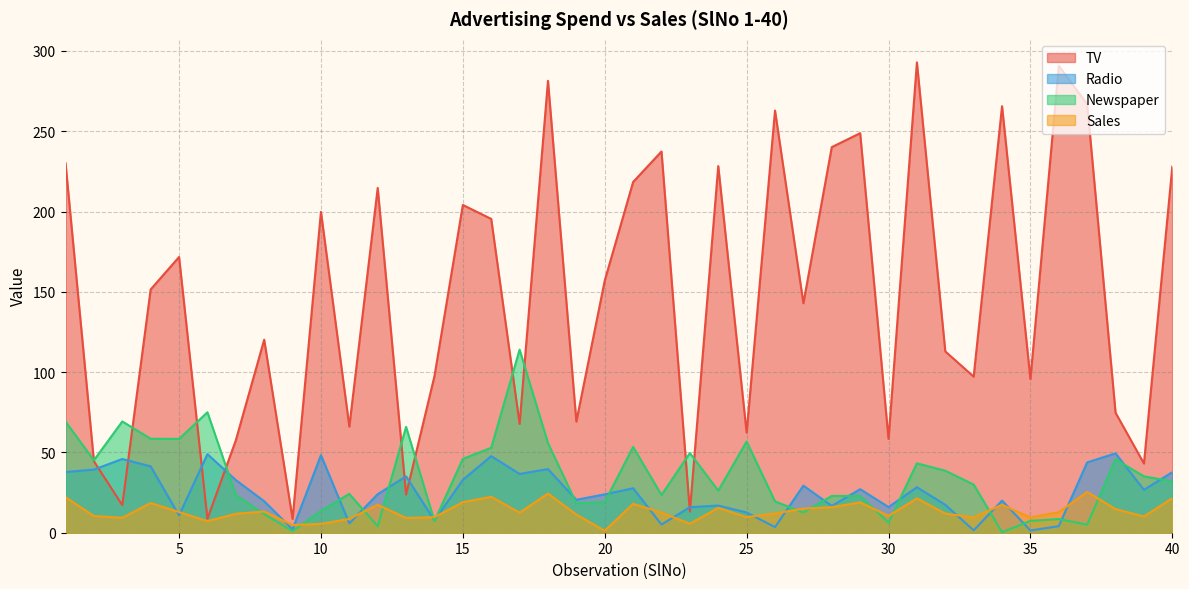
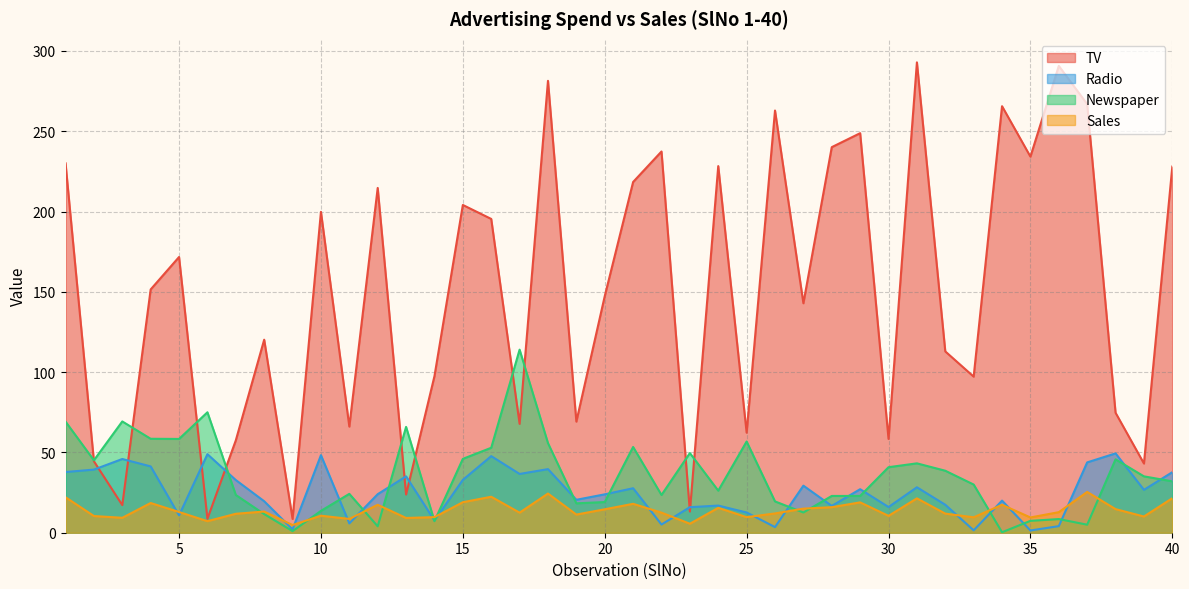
Sales, 10: 6 -> 11
TV, 20: 157 -> 147
Sales, 20: 1 -> 15
Newspaper, 30: 6 -> 41
TV, 35: 96 -> 234
